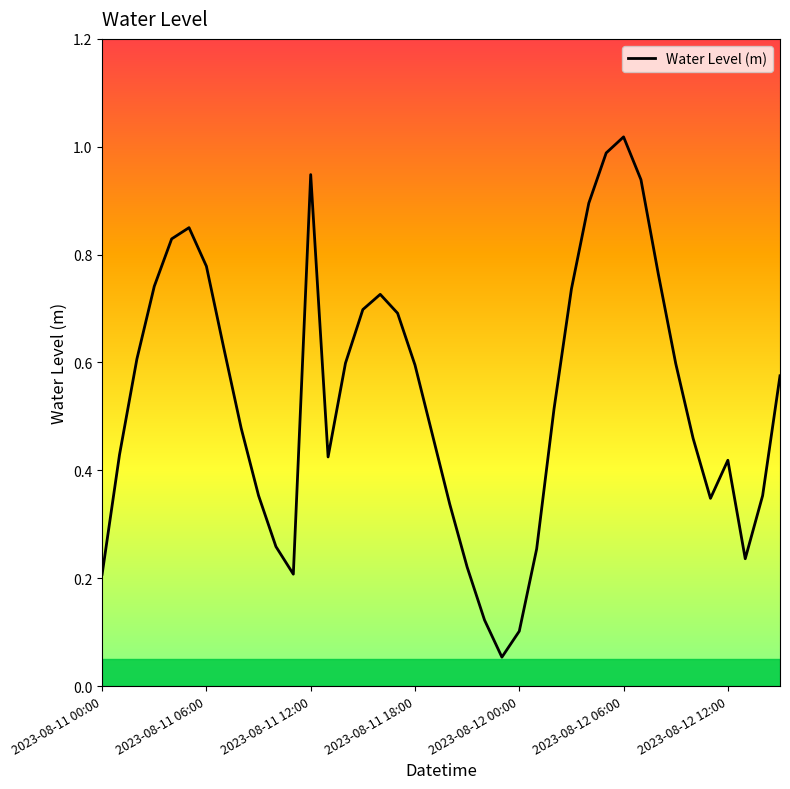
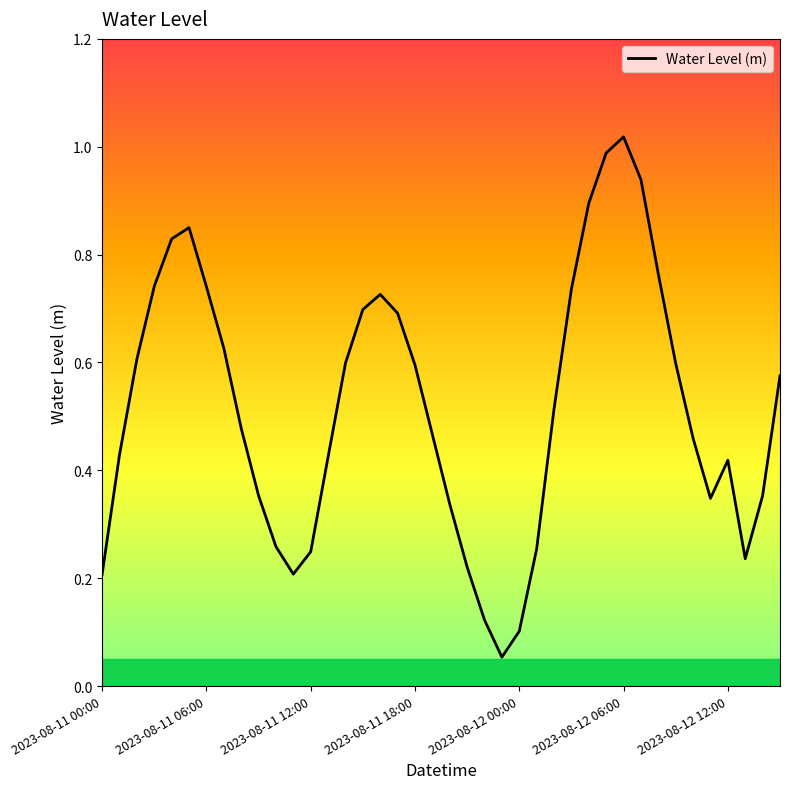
2023-08-11 06:00: 0.78 -> 0.74
2023-08-11 12:00: 0.95 -> 0.25
